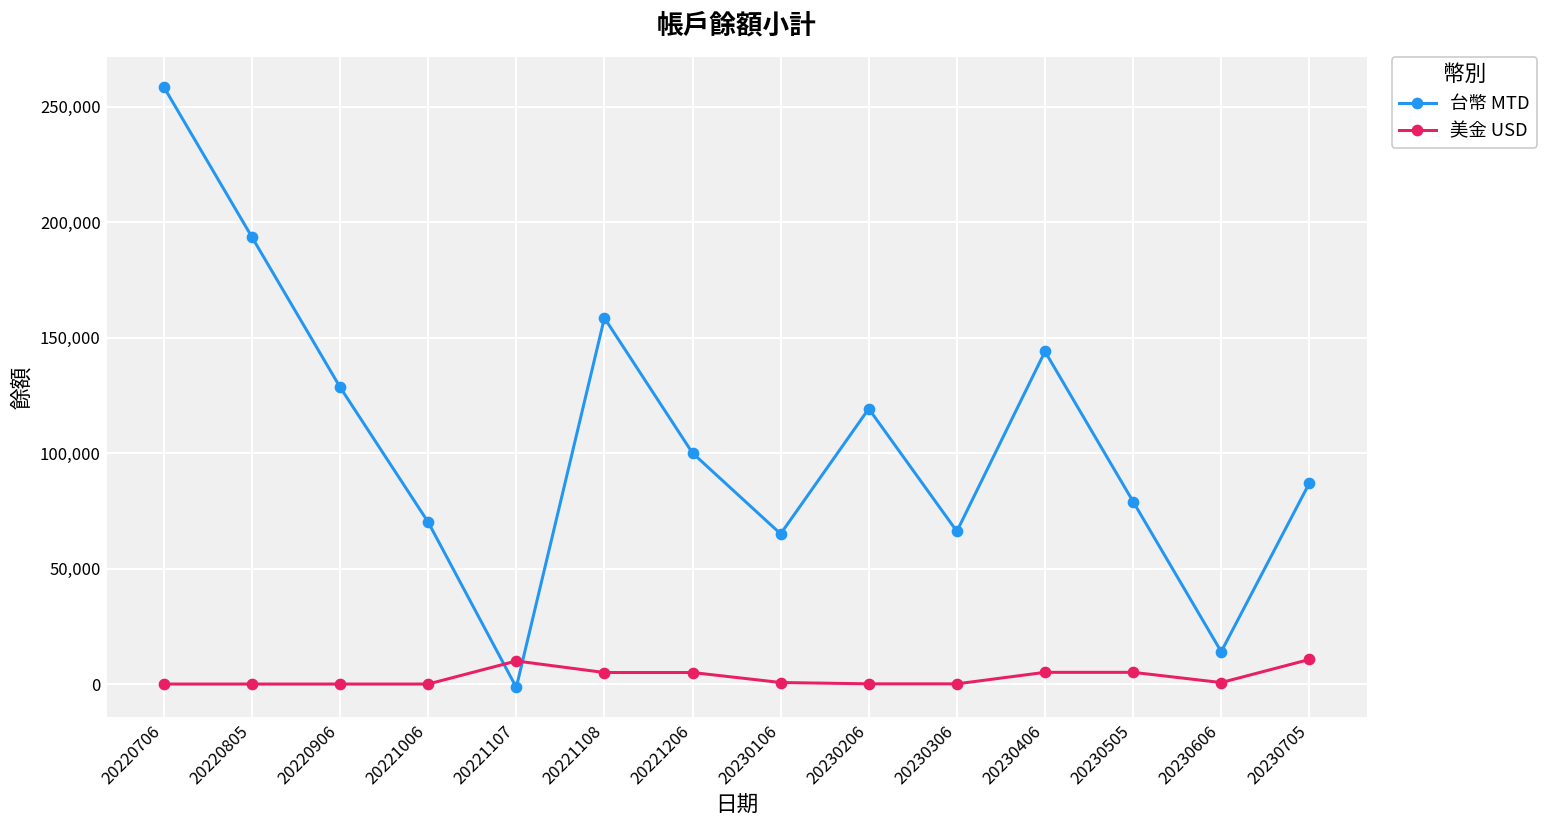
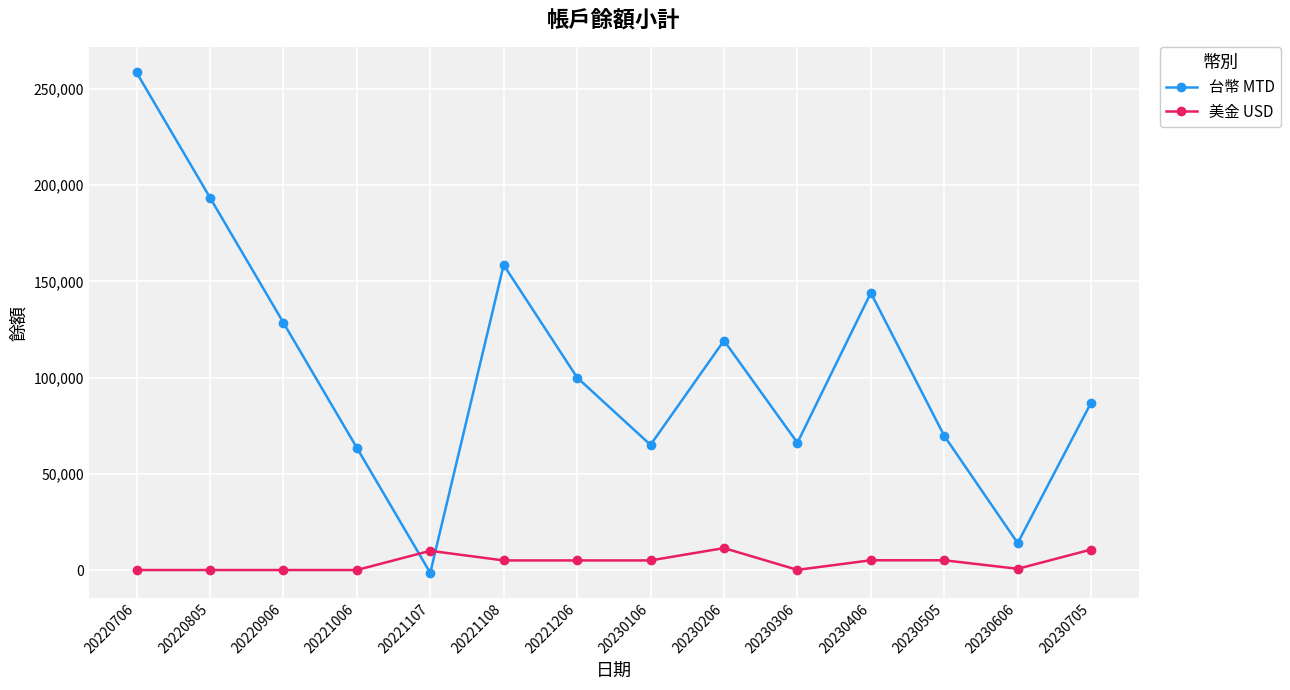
台幣 MTD, 20221006: 70,000 -> 64,000
美金 USD, 20230106: 1,000 -> 5,000
美金 USD, 20230206: 0 -> 11,000
台幣 MTD, 20230505: 79,000 -> 70,000
